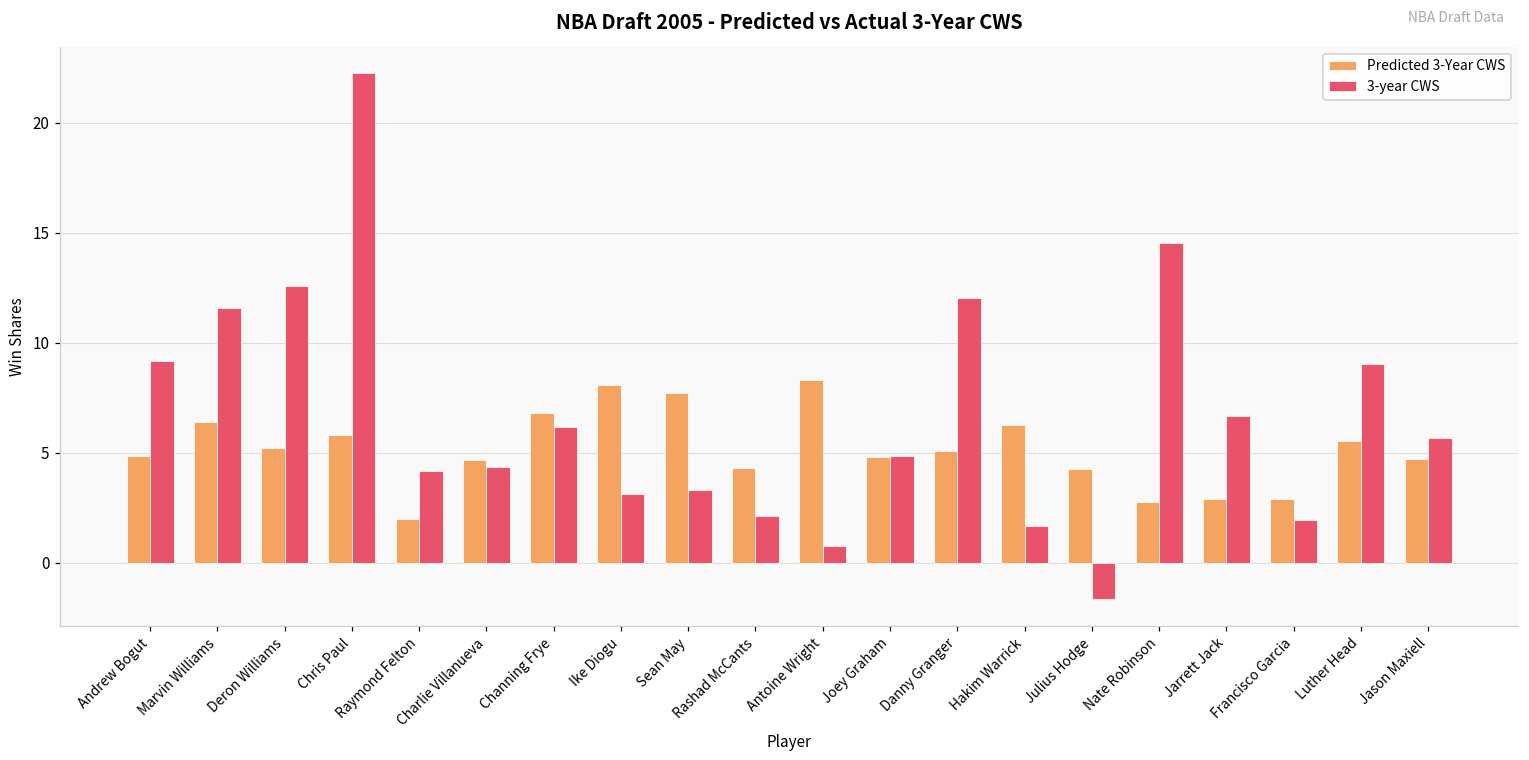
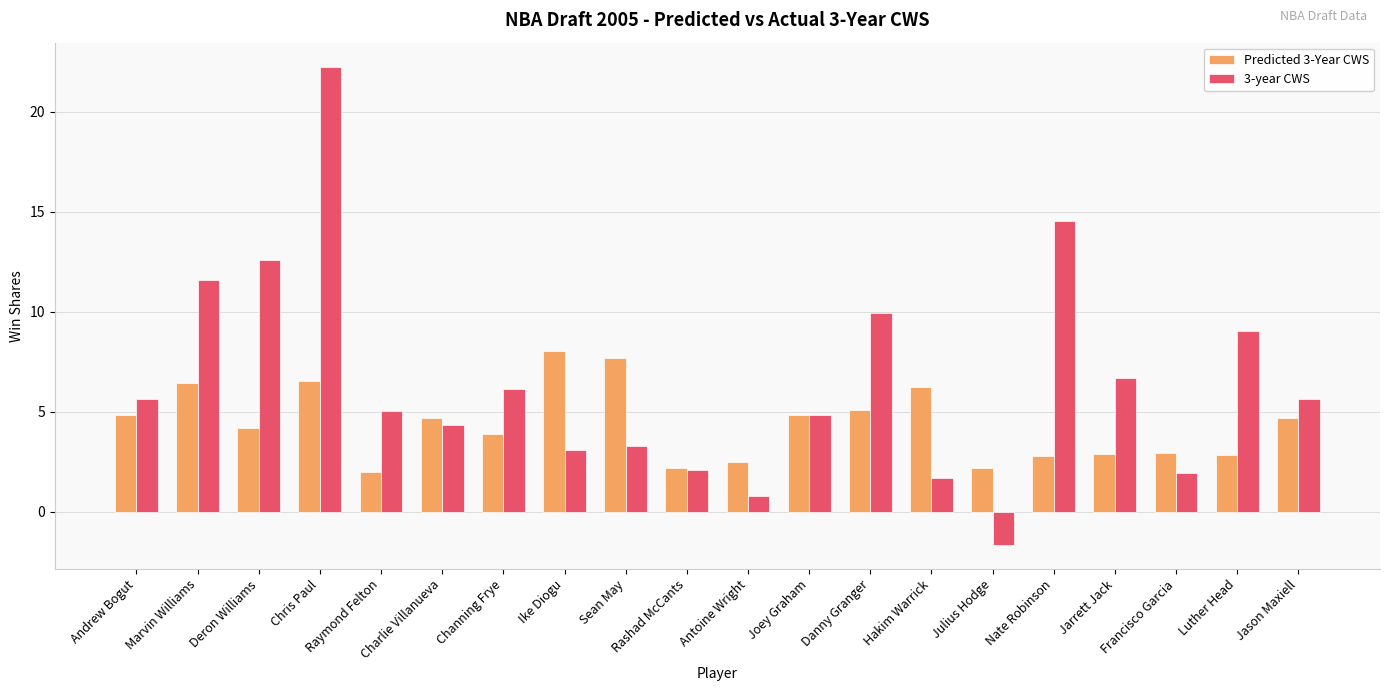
3-year CWS, Andrew Bogut: 9.2 -> 5.6
Predicted 3-Year CWS, Deron Williams: 5.2 -> 4.2
Predicted 3-Year CWS, Chris Paul: 5.8 -> 6.6
3-year CWS, Raymond Felton: 4.2 -> 5.0
Predicted 3-Year CWS, Channing Frye: 6.8 -> 3.9
Predicted 3-Year CWS, Rashad McCants: 4.3 -> 2.2
Predicted 3-Year CWS, Antoine Wright: 8.3 -> 2.5
3-year CWS, Danny Granger: 12.1 -> 9.9
Predicted 3-Year CWS, Julius Hodge: 4.3 -> 2.2
Predicted 3-Year CWS, Luther Head: 5.5 -> 2.8
